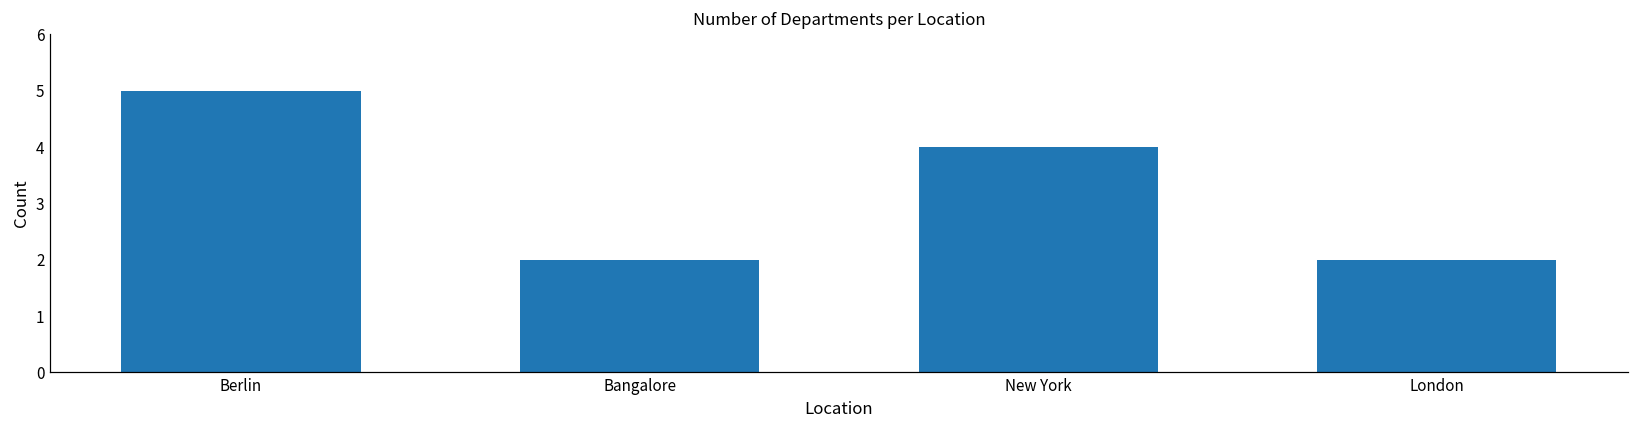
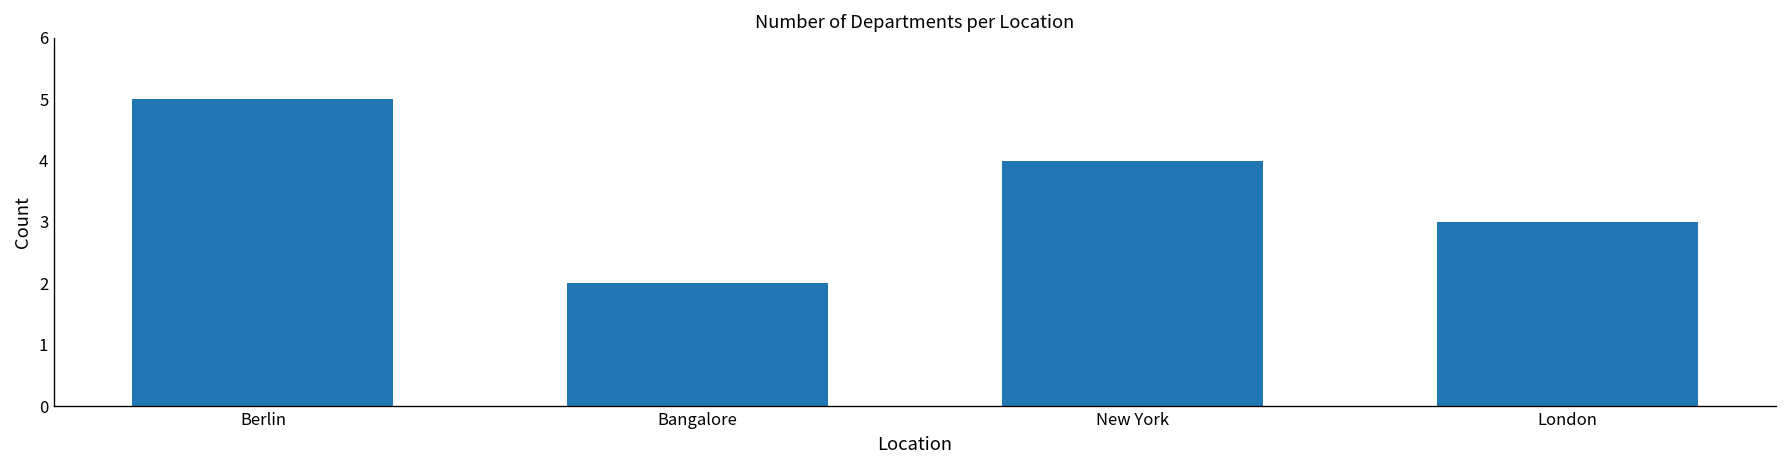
London: 2 -> 3
